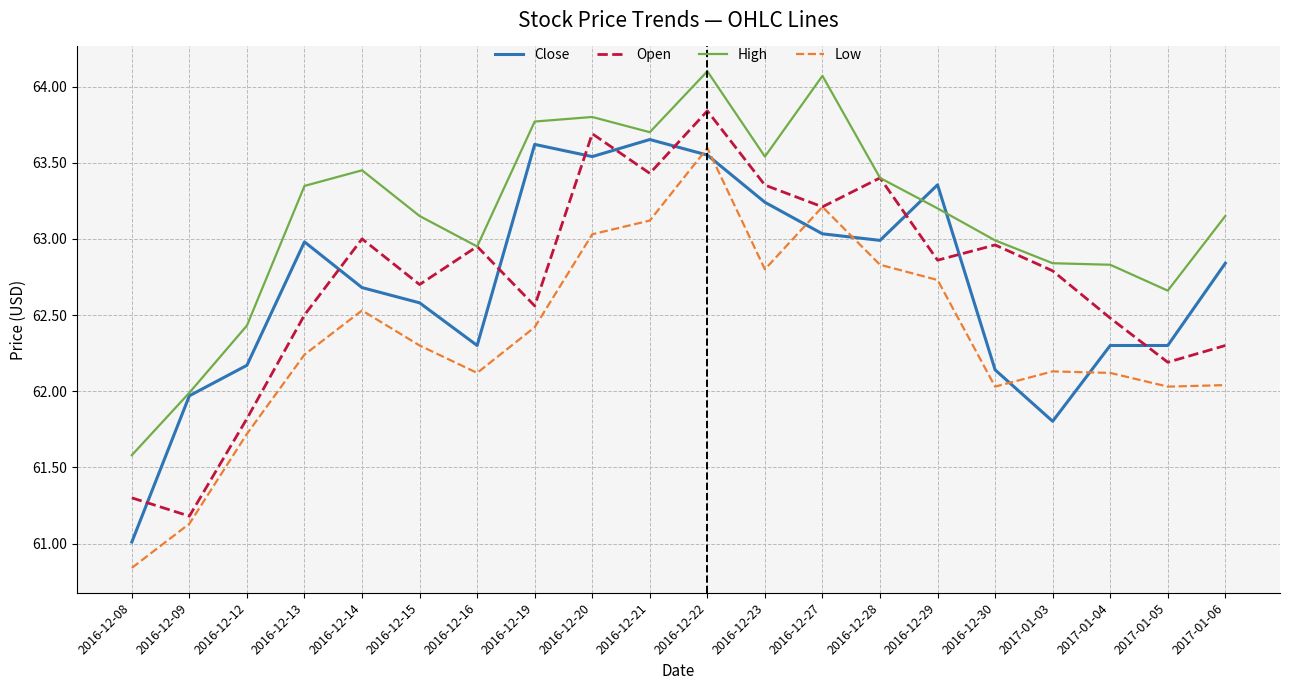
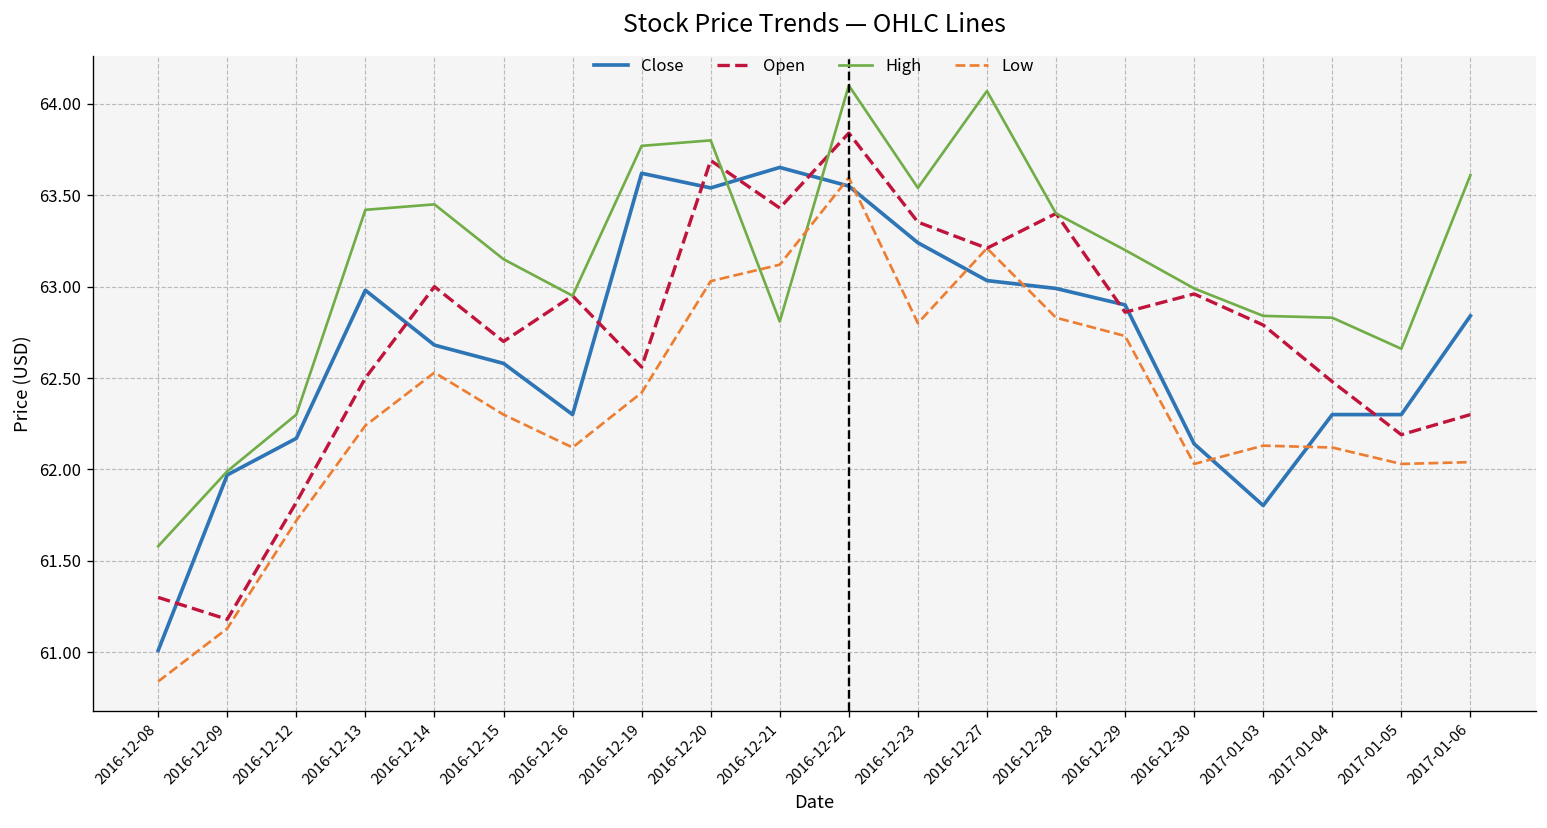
High, 2016-12-12: 62.43 -> 62.30
High, 2016-12-13: 63.35 -> 63.42
High, 2016-12-21: 63.70 -> 62.81
Close, 2016-12-29: 63.35 -> 62.90
High, 2017-01-06: 63.15 -> 63.61
